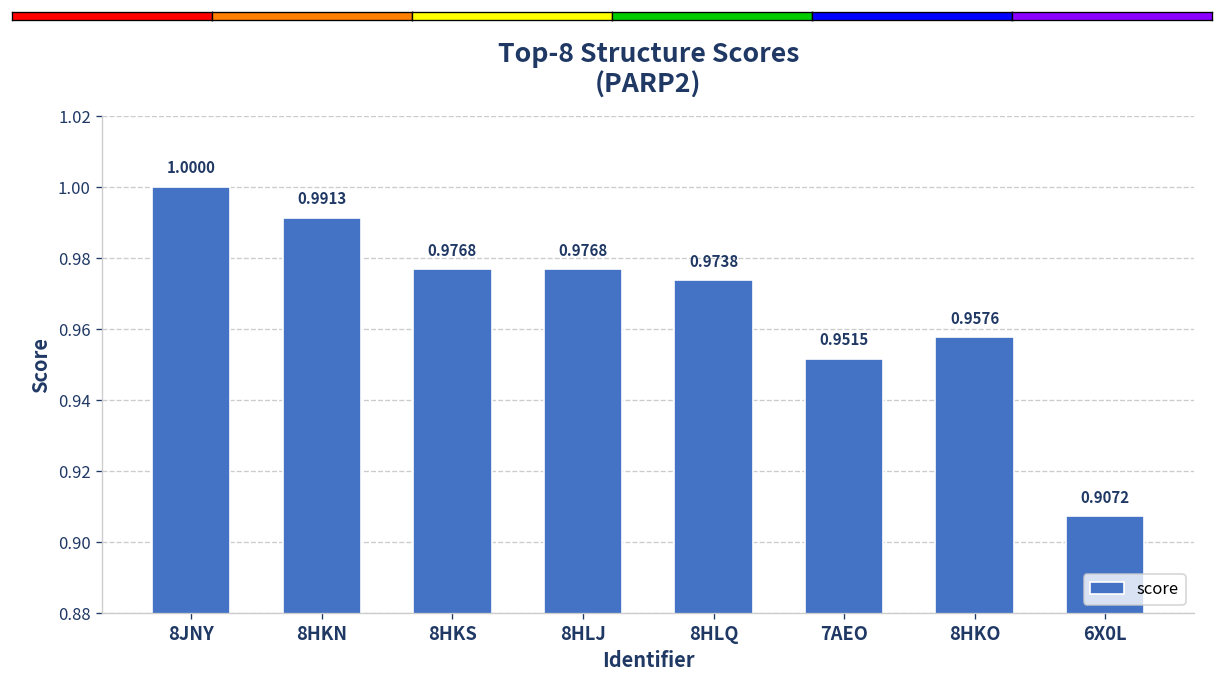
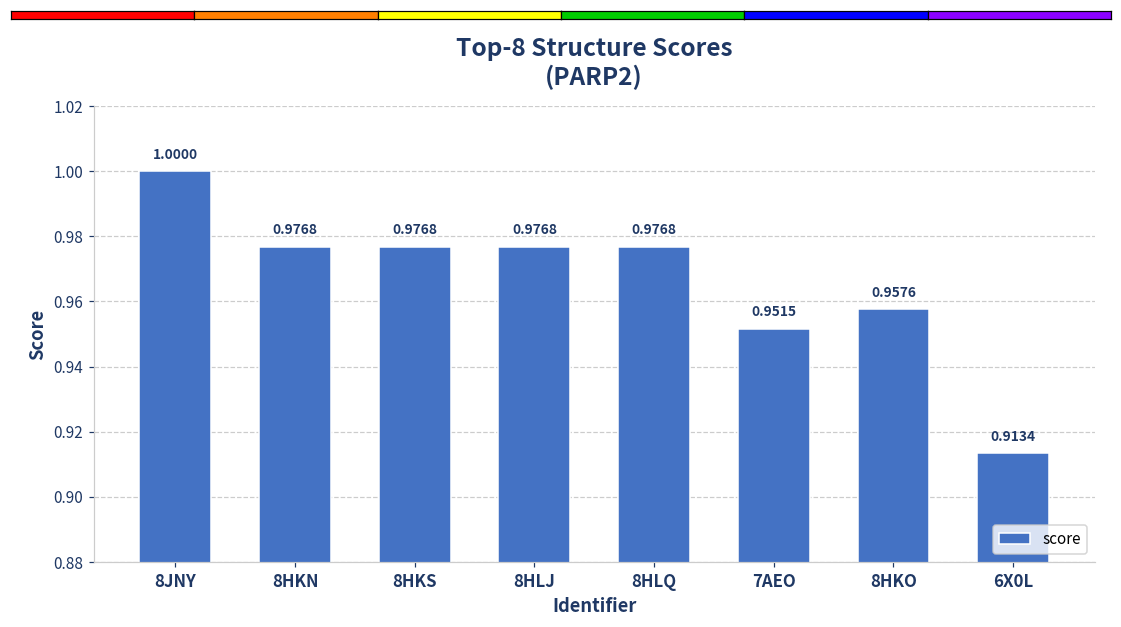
8HKN: 0.9913 -> 0.9768
8HLQ: 0.9738 -> 0.9768
6X0L: 0.9072 -> 0.9134
